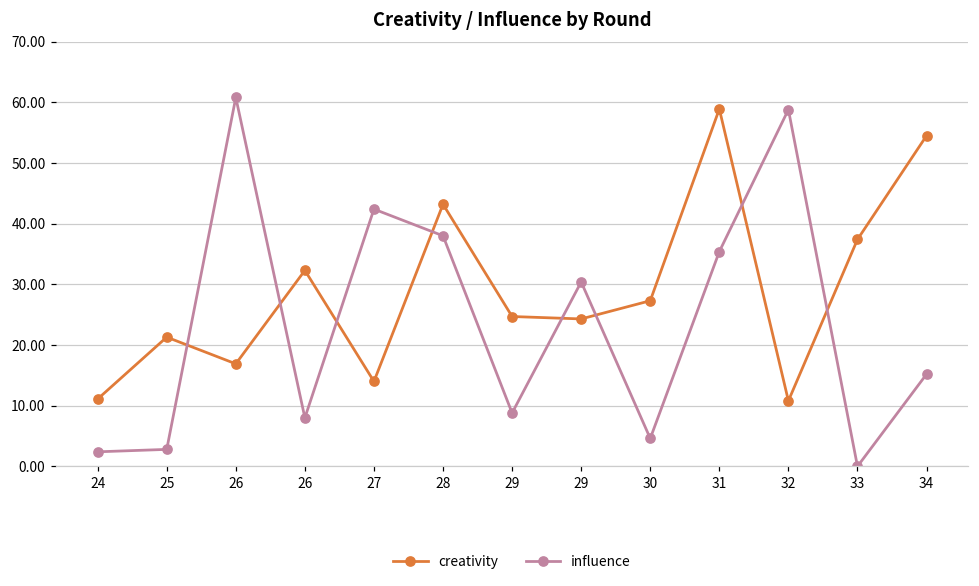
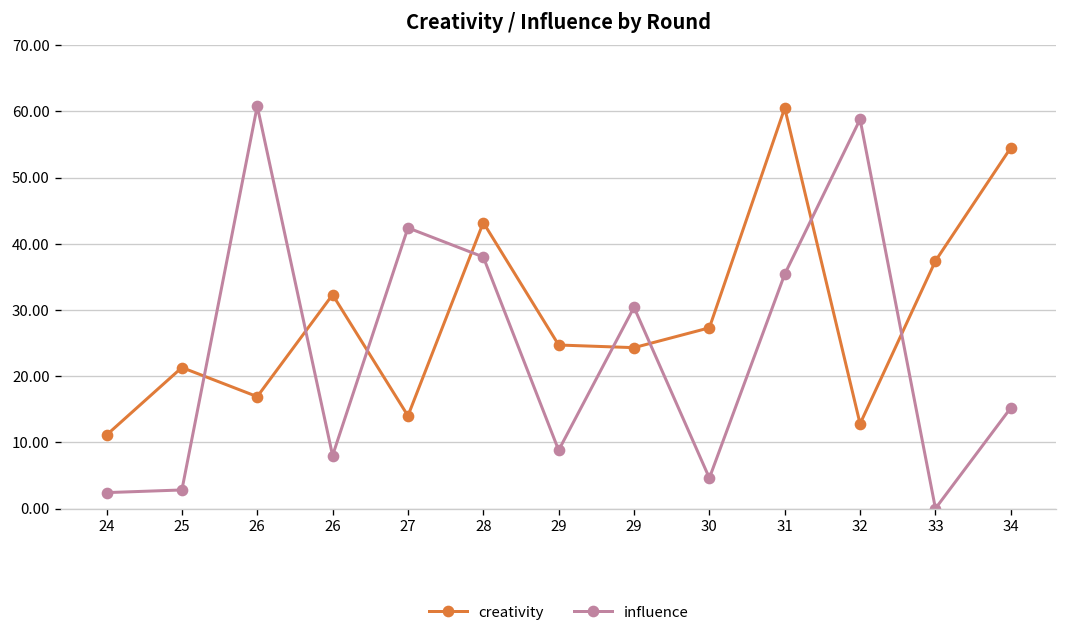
creativity, 31: 59 -> 61
creativity, 32: 11 -> 13
